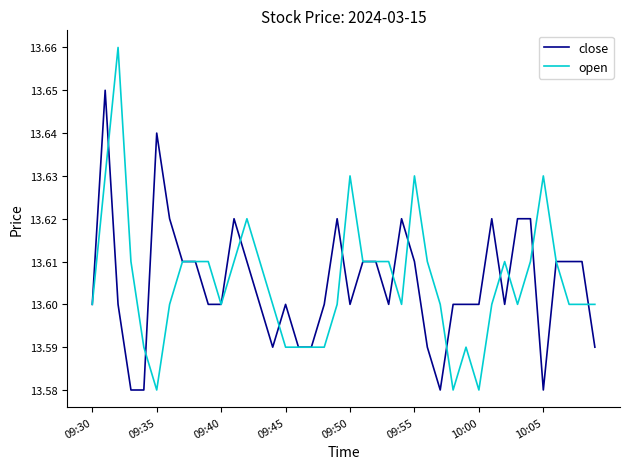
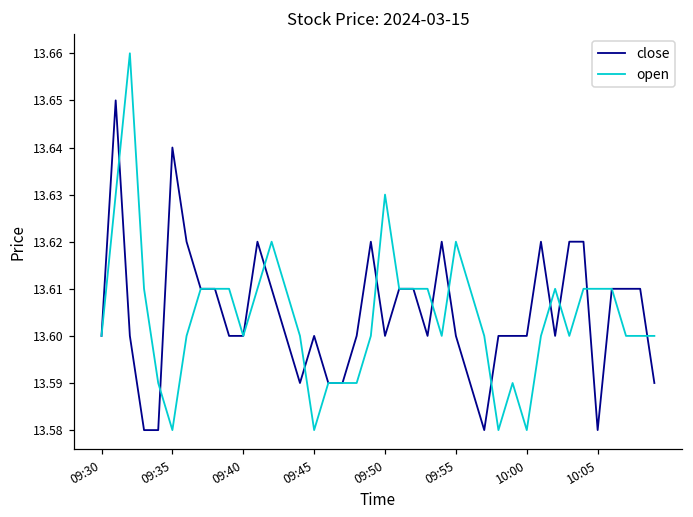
open, 09:45: 13.59 -> 13.58
close, 09:55: 13.61 -> 13.60
open, 09:55: 13.63 -> 13.62
open, 10:05: 13.63 -> 13.61
